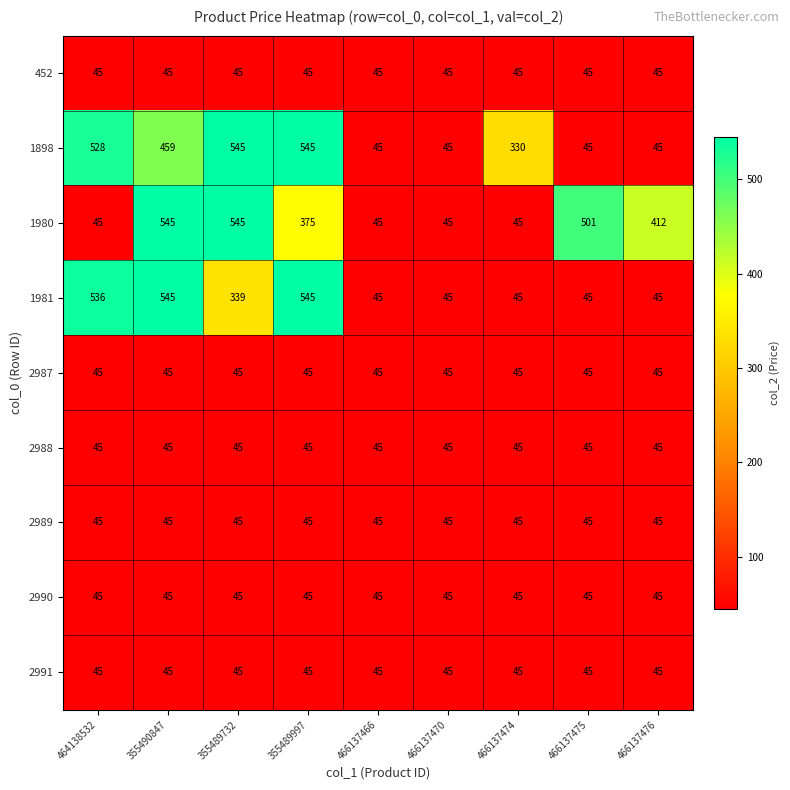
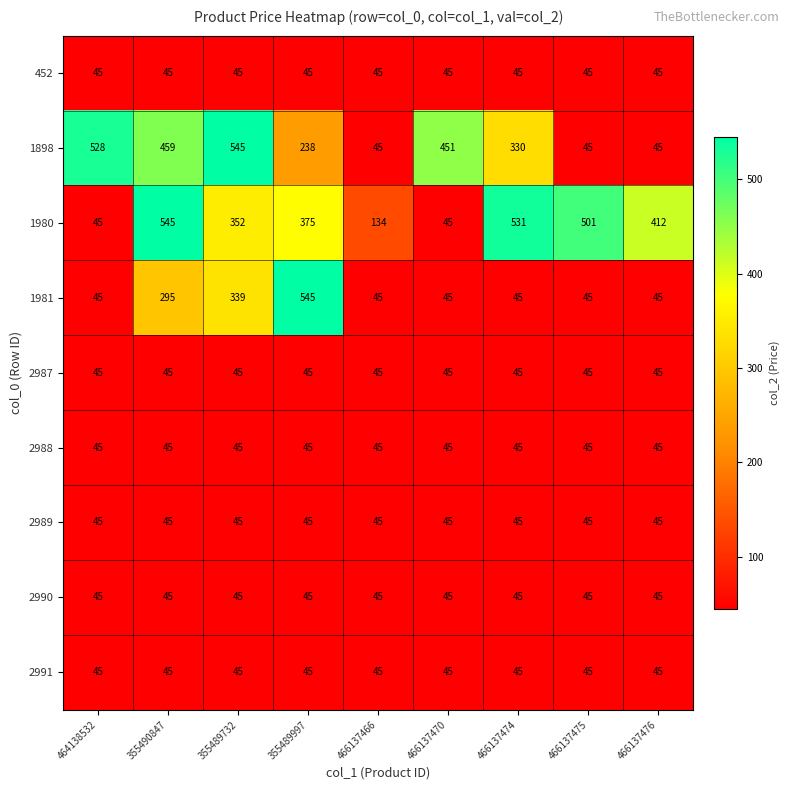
1898, 355489997: 545 -> 238
1898, 466137470: 45 -> 451
1980, 355489732: 545 -> 352
1980, 466137466: 45 -> 134
1980, 466137474: 45 -> 531
1981, 464138532: 536 -> 45
1981, 355490847: 545 -> 295
